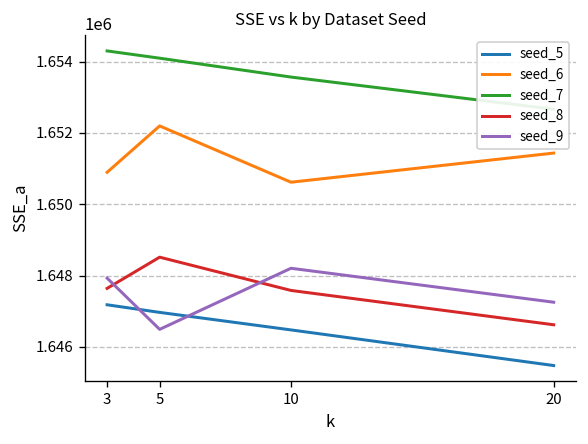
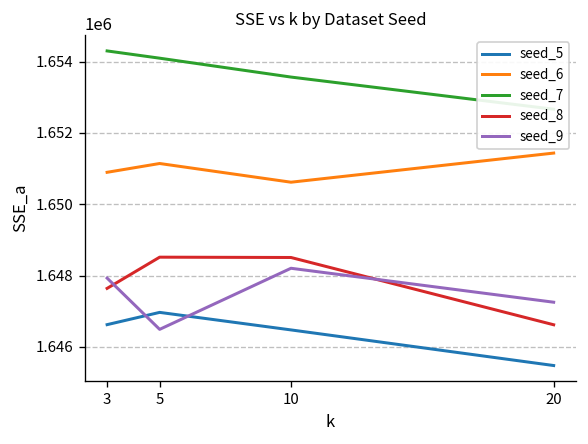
seed_5, 3: 1647200 -> 1646600
seed_6, 5: 1652200 -> 1651100
seed_8, 10: 1647600 -> 1648500
